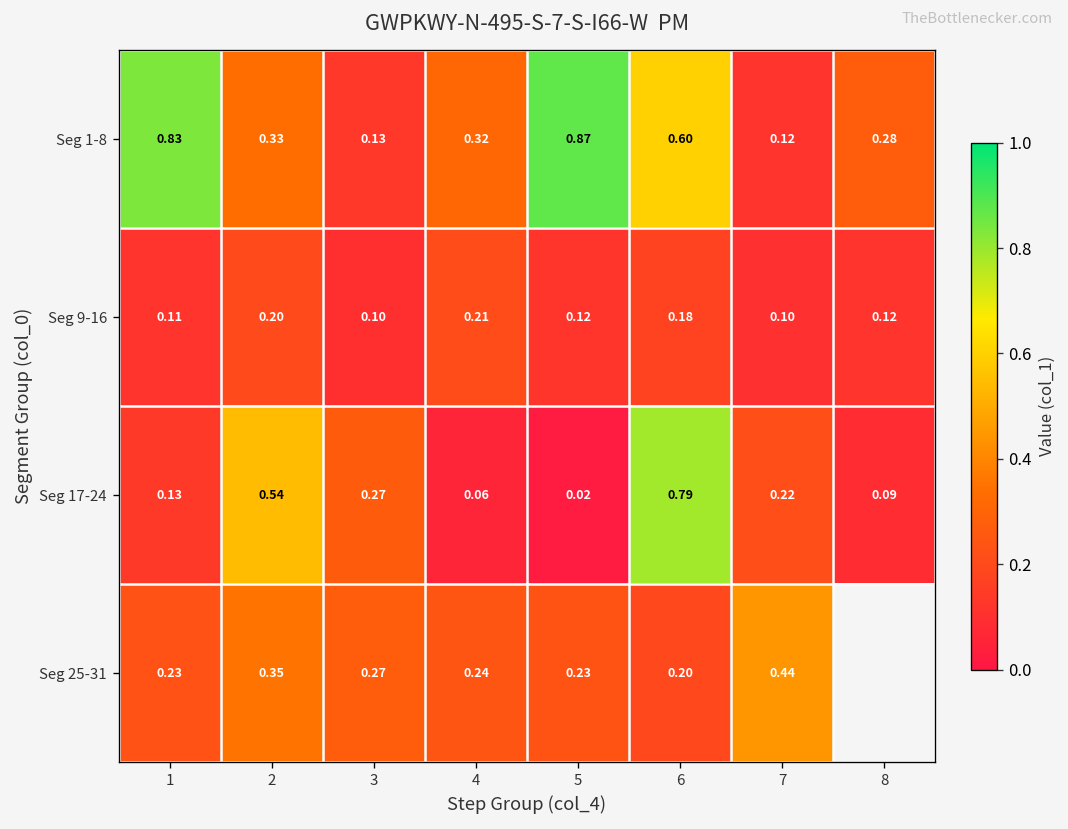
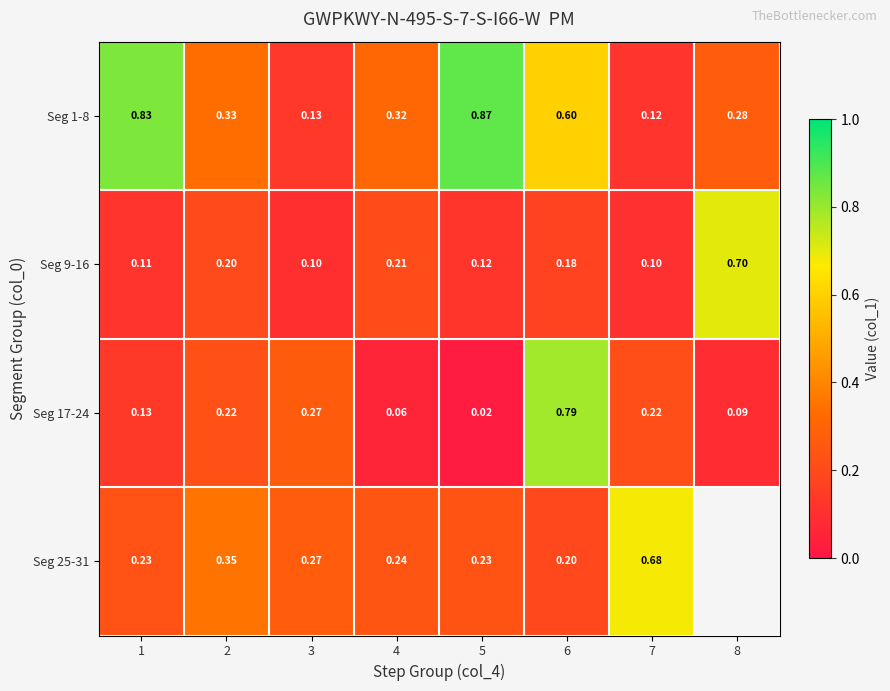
Seg 9-16, 8: 0.12 -> 0.70
Seg 17-24, 2: 0.54 -> 0.22
Seg 25-31, 7: 0.44 -> 0.68
